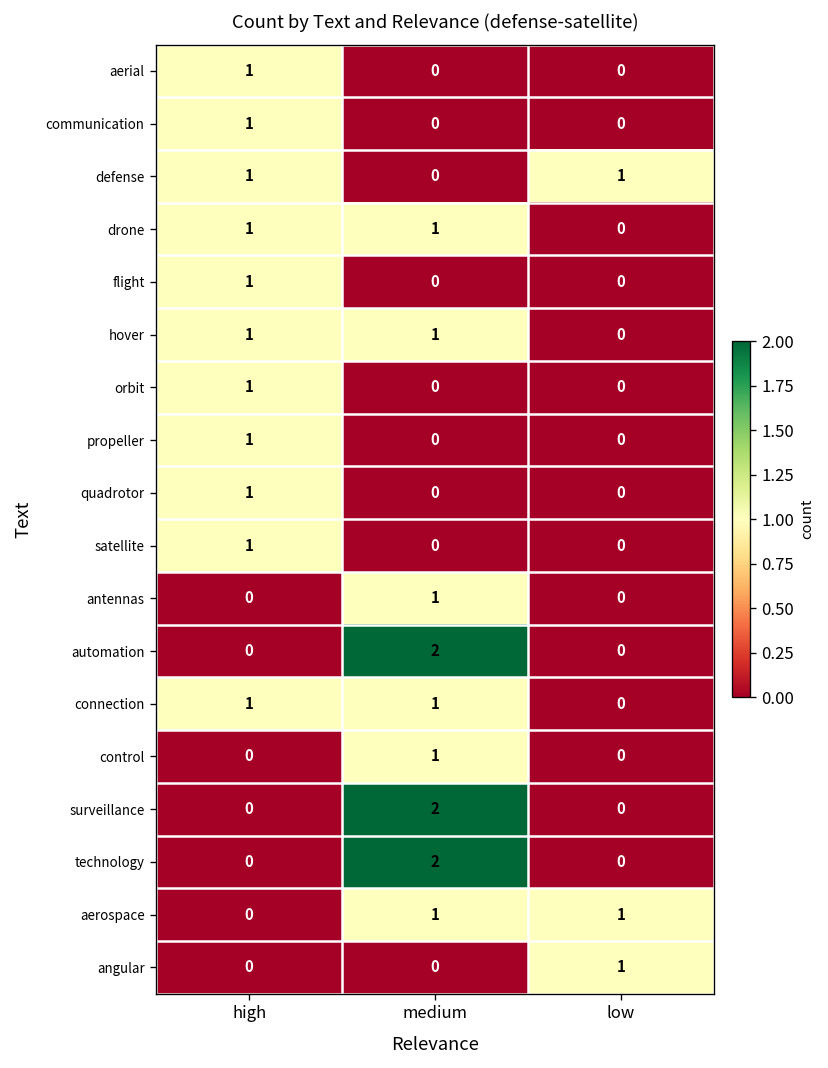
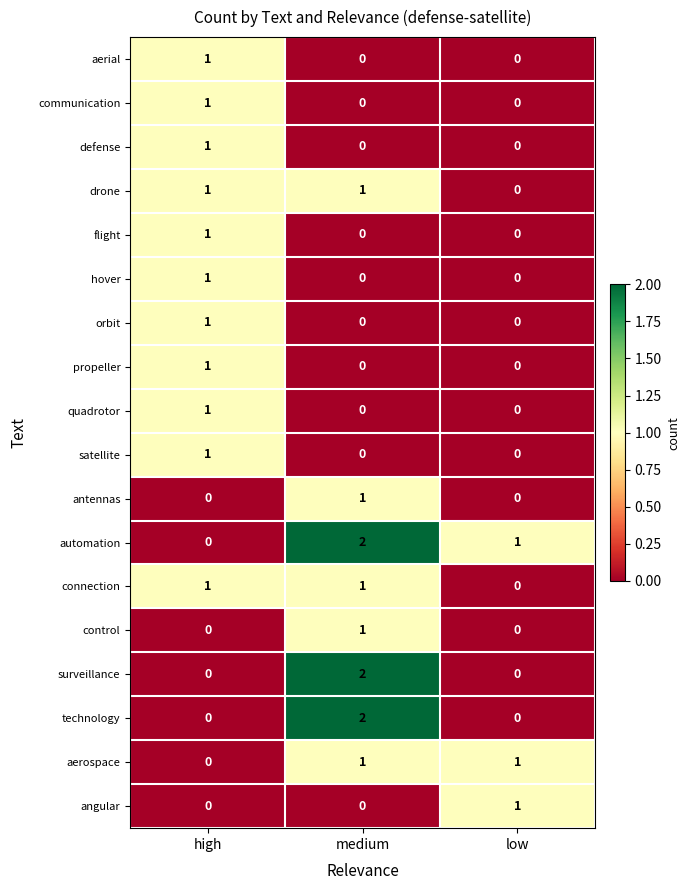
defense, low: 1 -> 0
hover, medium: 1 -> 0
automation, low: 0 -> 1
